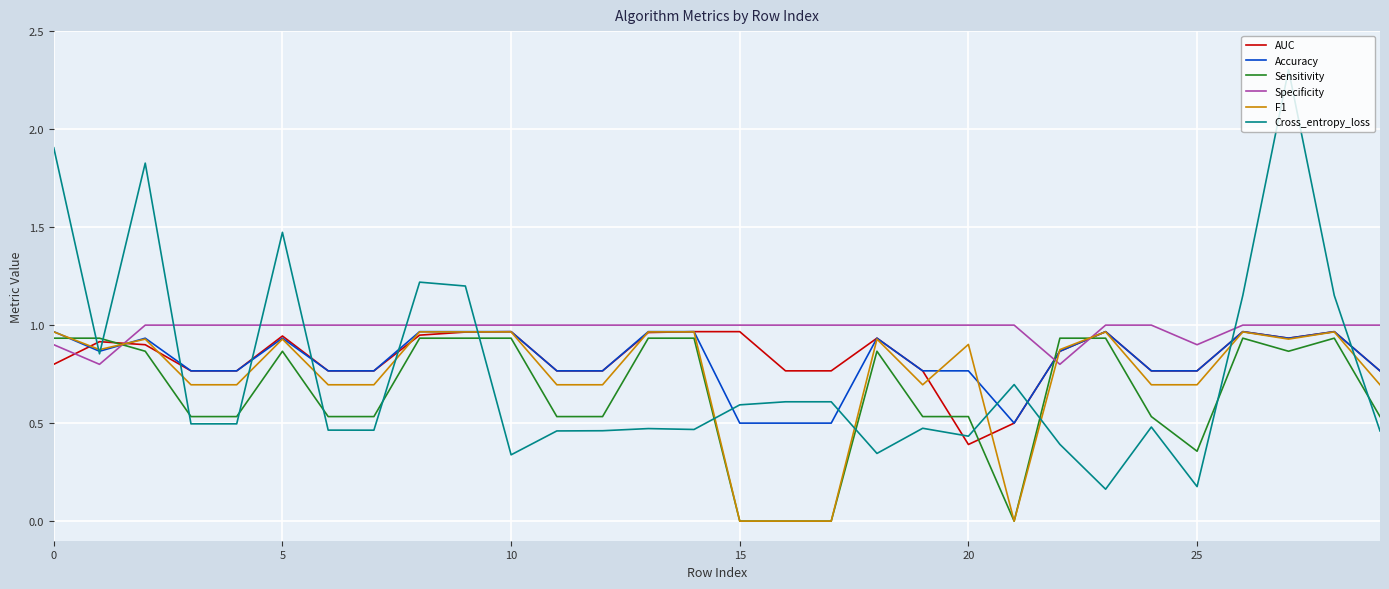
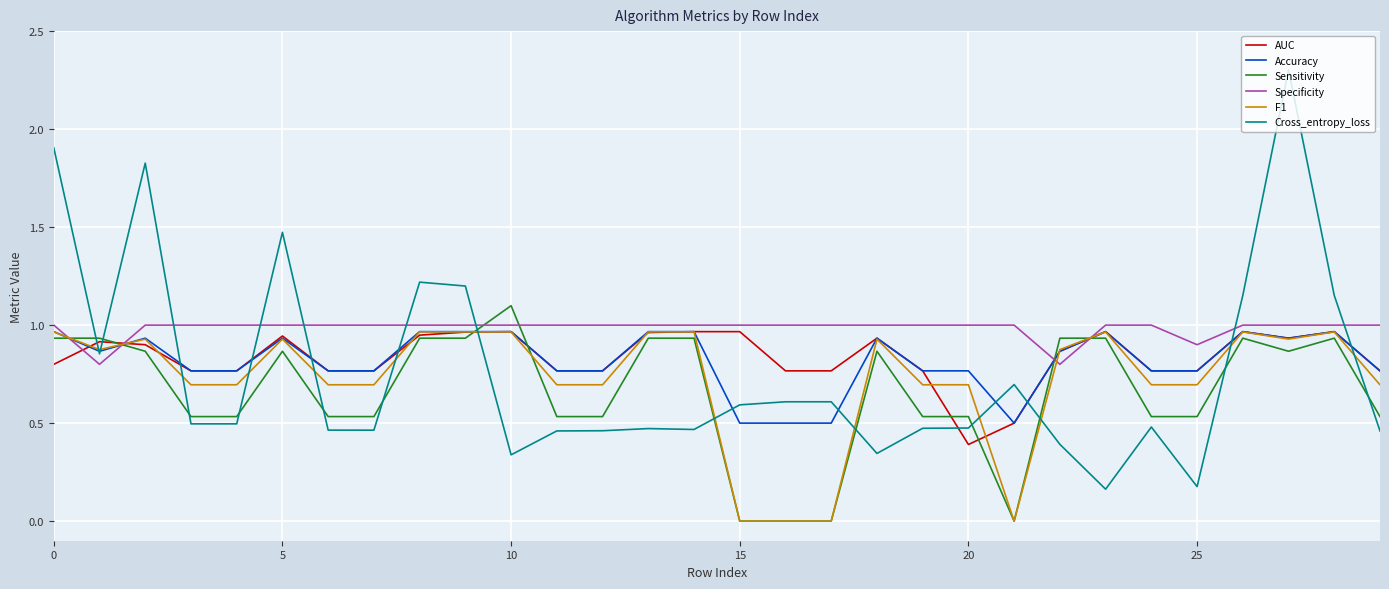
Specificity, 0: 0.9 -> 1.0
Sensitivity, 10: 0.93 -> 1.10
F1, 20: 0.90 -> 0.70
Cross_entropy_loss, 20: 0.43 -> 0.48
Sensitivity, 25: 0.36 -> 0.53
